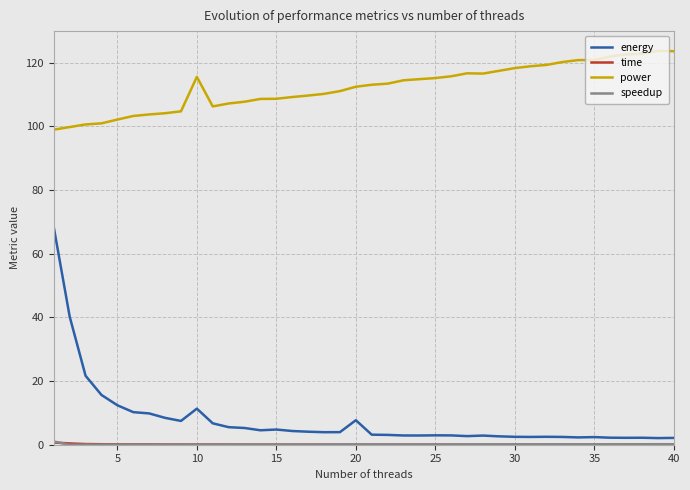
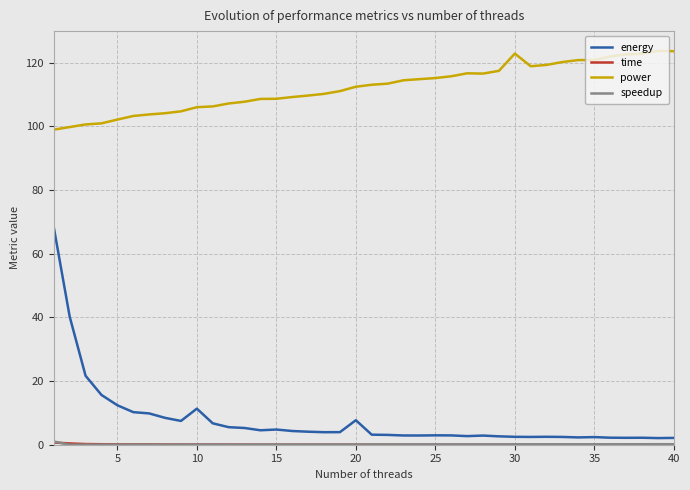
power, 10: 116 -> 106
power, 30: 118 -> 123
